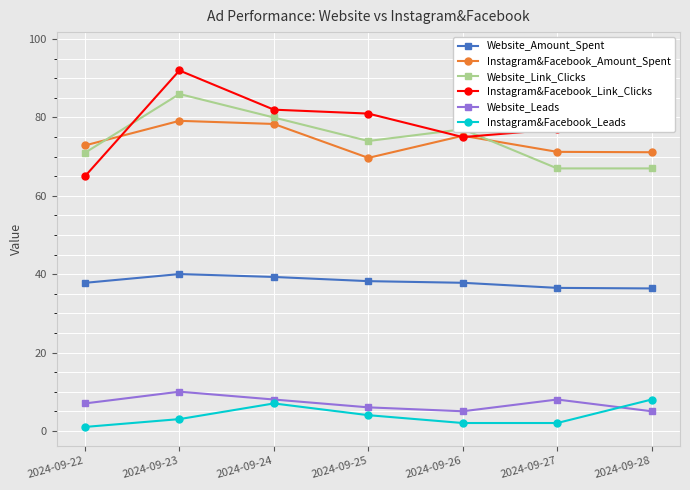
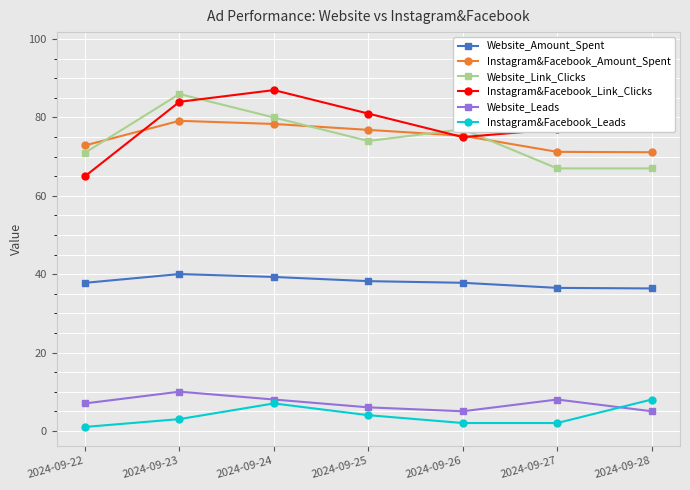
Instagram&Facebook_Link_Clicks, 2024-09-23: 92 -> 84
Instagram&Facebook_Link_Clicks, 2024-09-24: 82 -> 87
Instagram&Facebook_Amount_Spent, 2024-09-25: 70 -> 77
